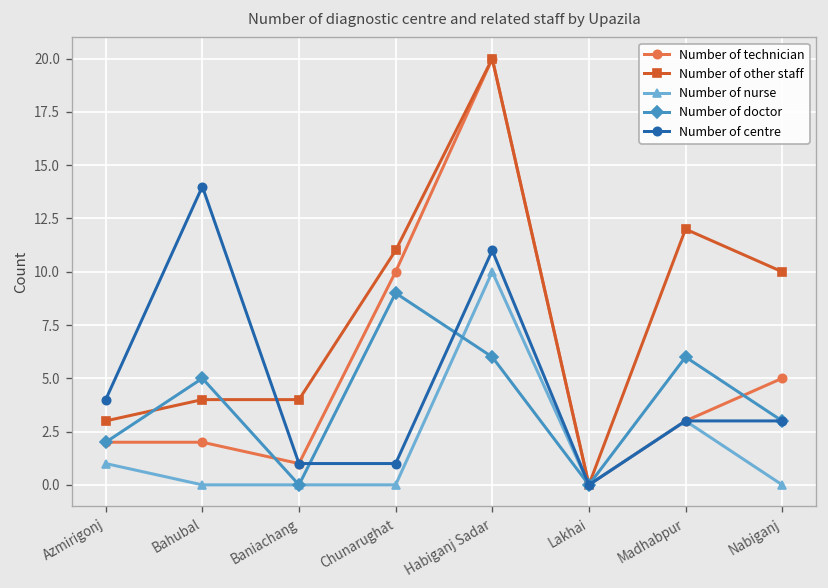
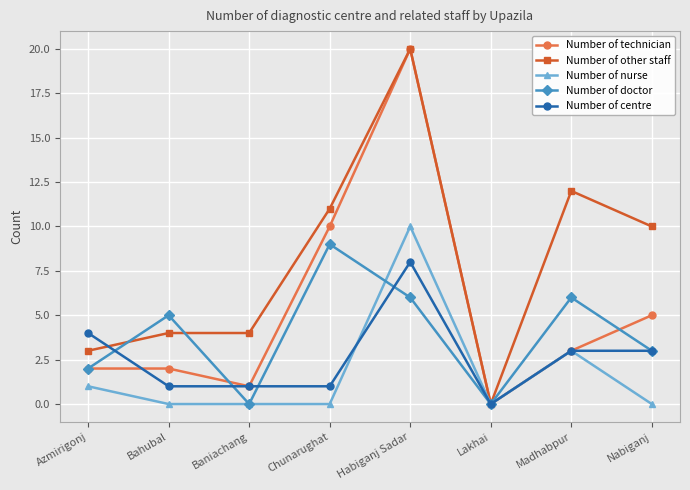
Number of centre, Bahubal: 14 -> 1
Number of centre, Habiganj Sadar: 11 -> 8
